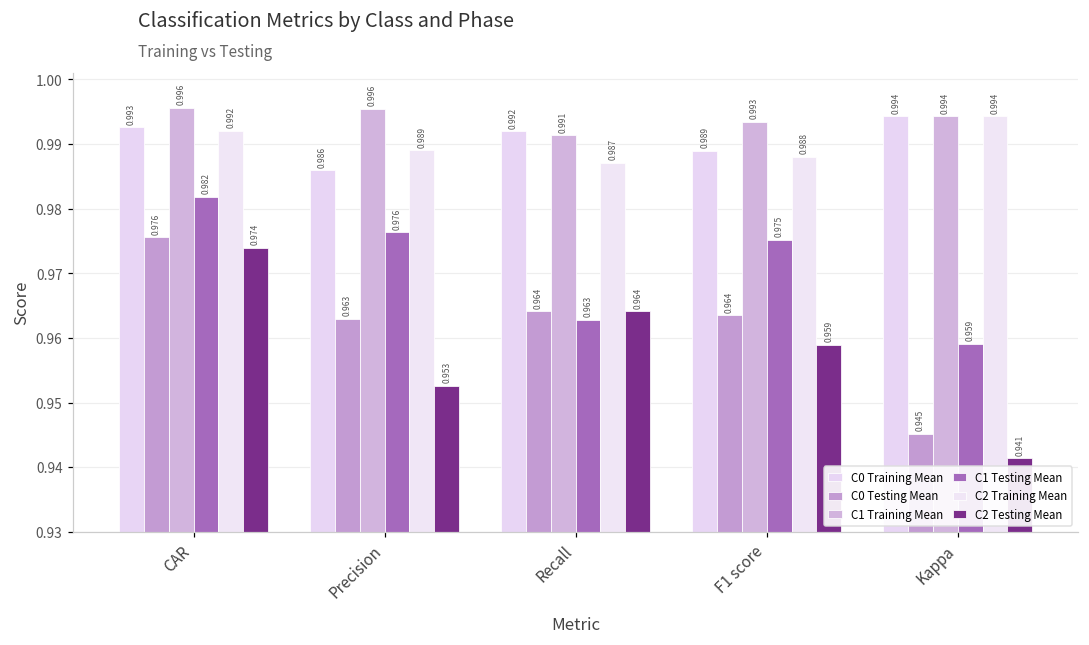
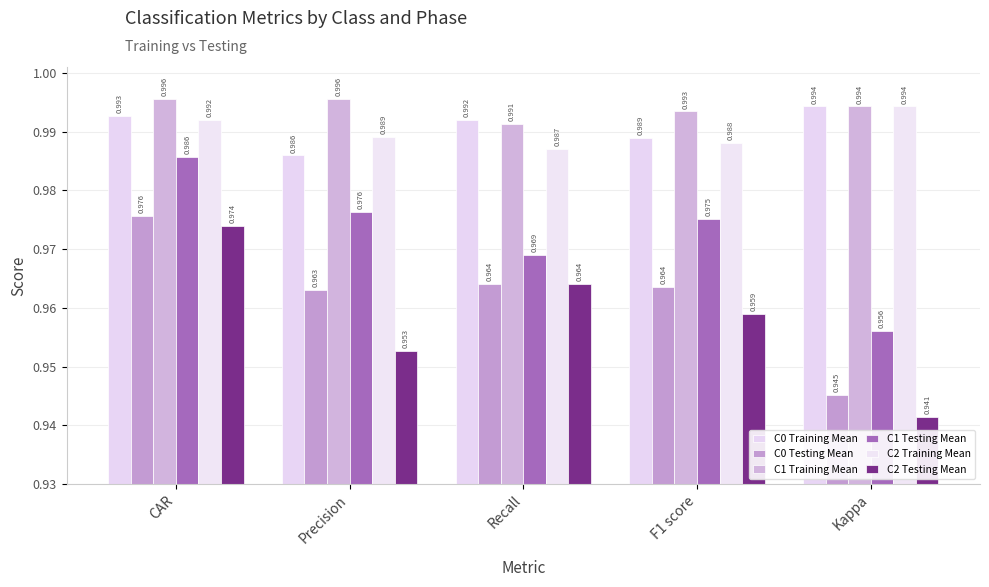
C1 Testing Mean, CAR: 0.982 -> 0.986
C1 Testing Mean, Recall: 0.963 -> 0.969
C1 Testing Mean, Kappa: 0.959 -> 0.956
